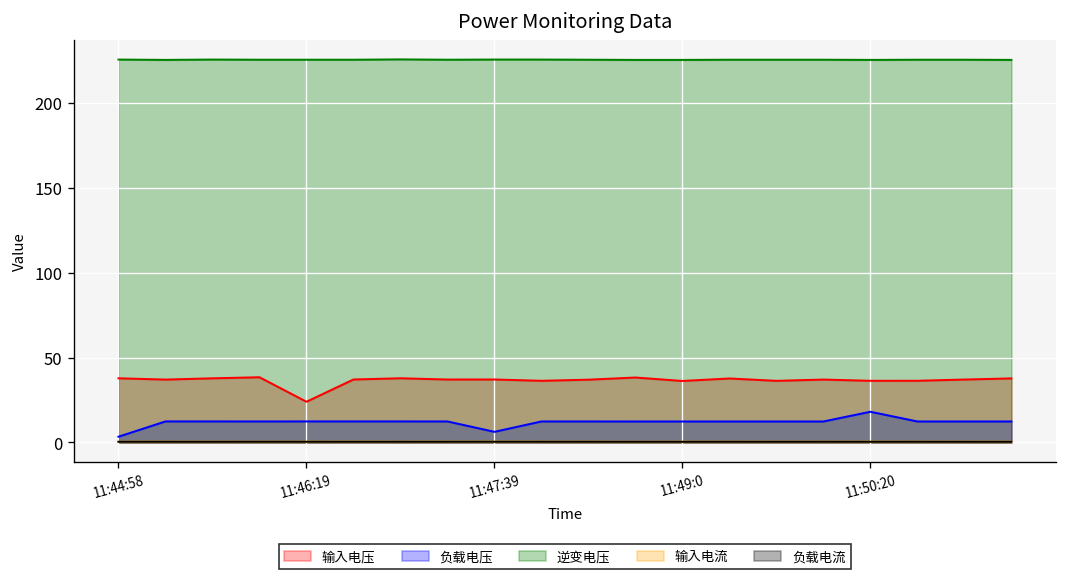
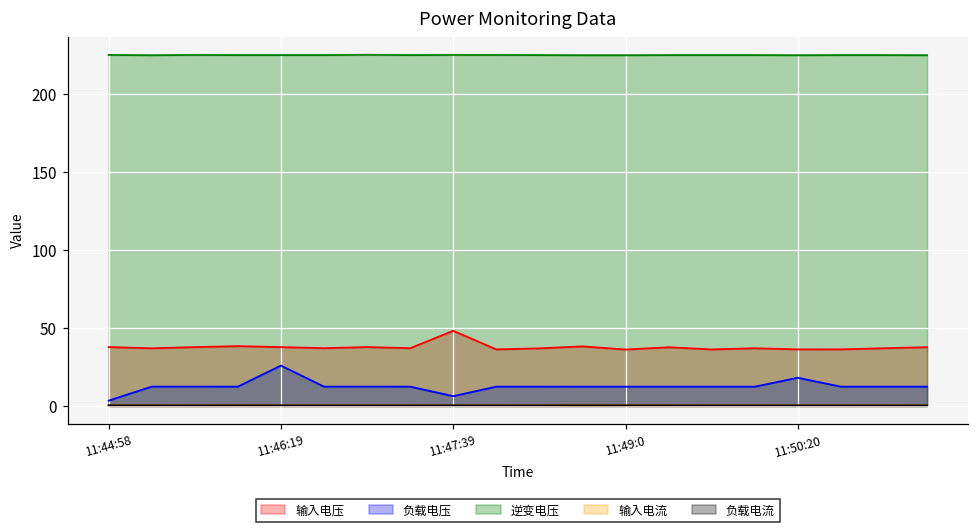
输入电压, 11:46:19: 24 -> 38
负载电压, 11:46:19: 12 -> 26
输入电压, 11:47:39: 37 -> 48
